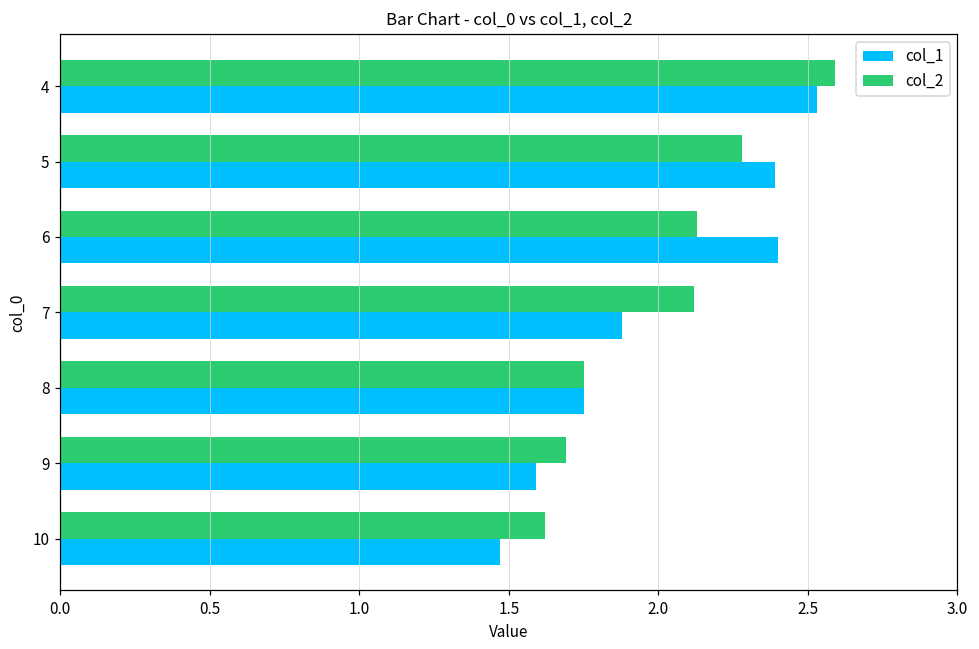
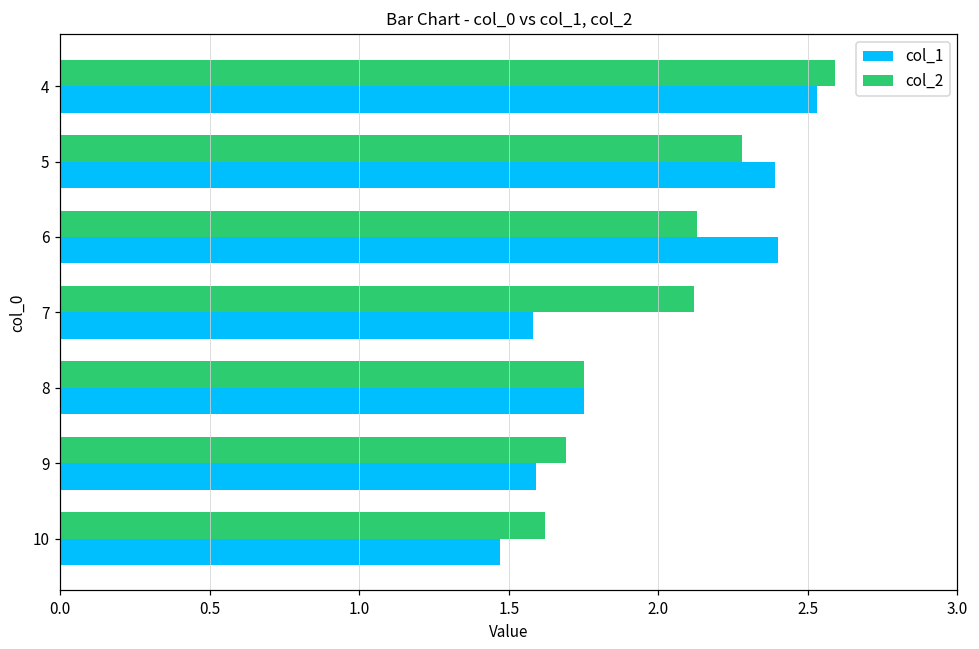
col_1, 7: 1.88 -> 1.58
